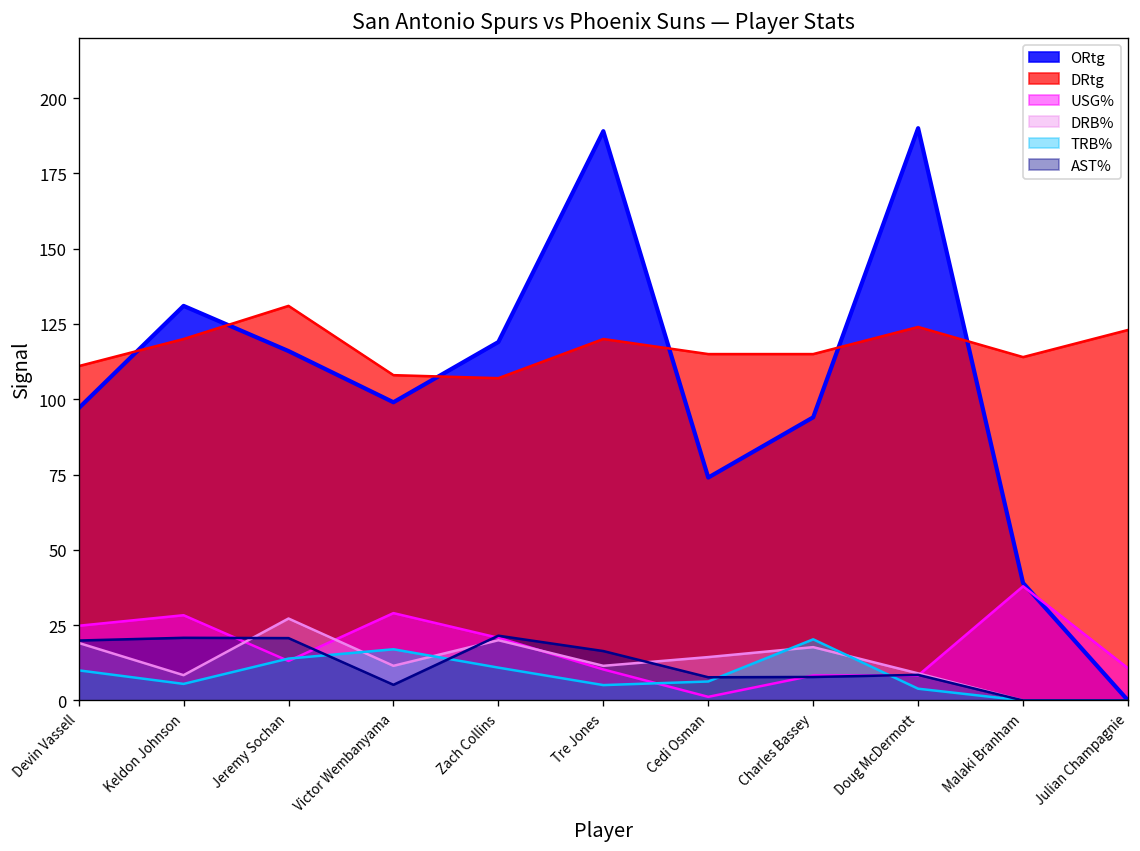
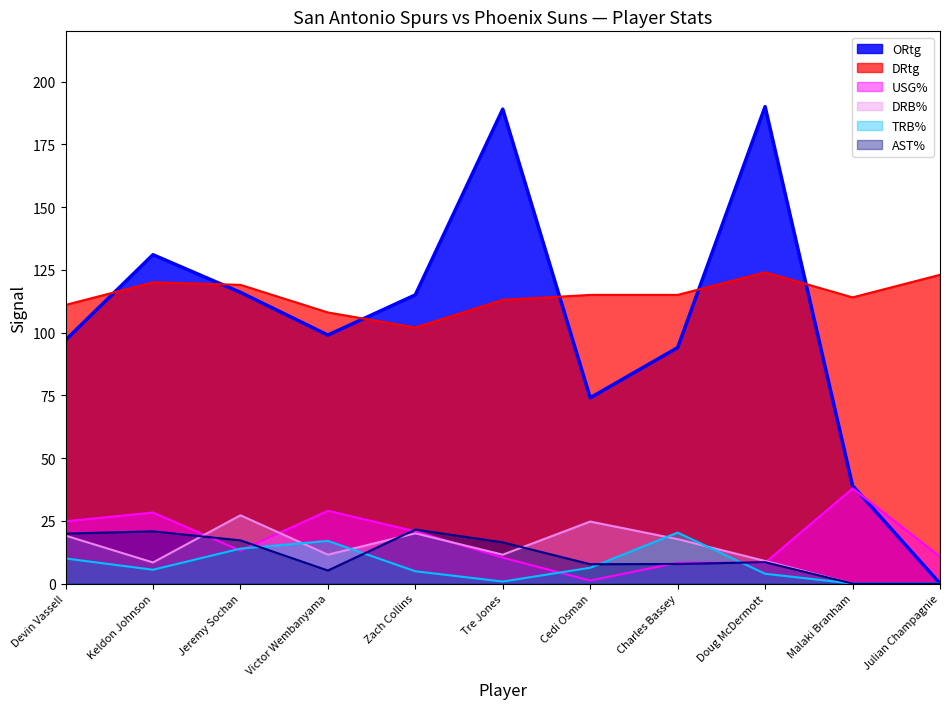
DRtg, Jeremy Sochan: 131 -> 119
AST%, Jeremy Sochan: 21 -> 17
ORtg, Zach Collins: 119 -> 115
DRtg, Zach Collins: 107 -> 102
TRB%, Zach Collins: 11 -> 5
DRtg, Tre Jones: 120 -> 113
TRB%, Tre Jones: 5 -> 1
DRB%, Cedi Osman: 14 -> 25
